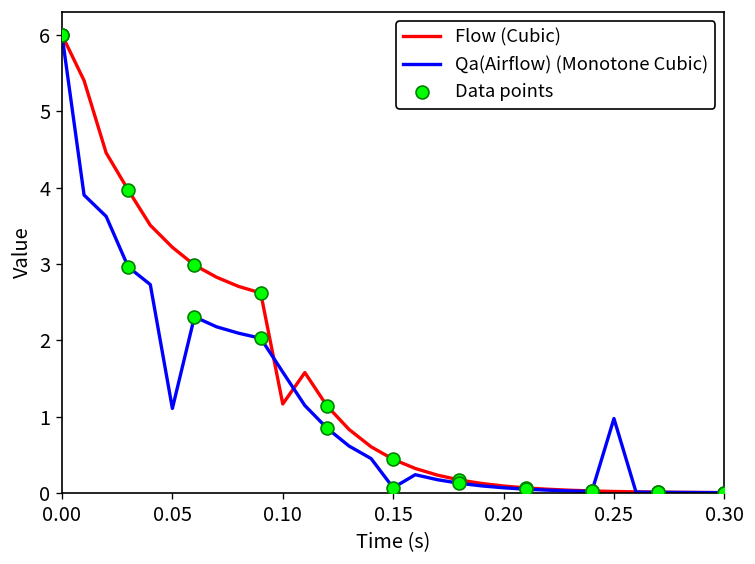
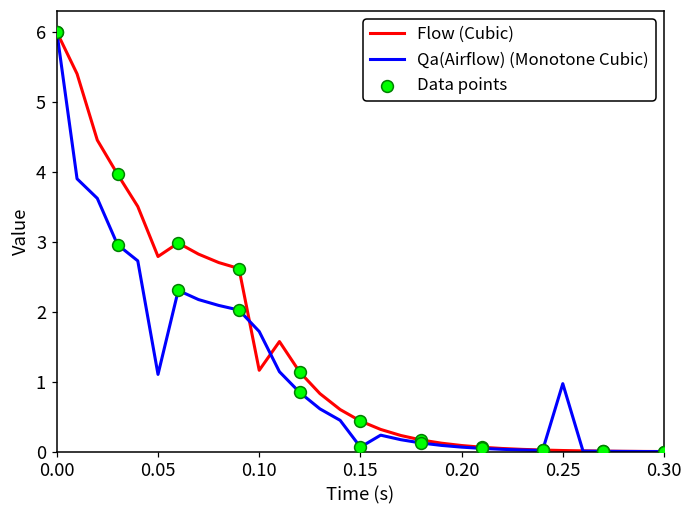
Flow (Cubic), 0.05: 3.2 -> 2.8
Qa(Airflow) (Monotone Cubic), 0.10: 1.6 -> 1.7
